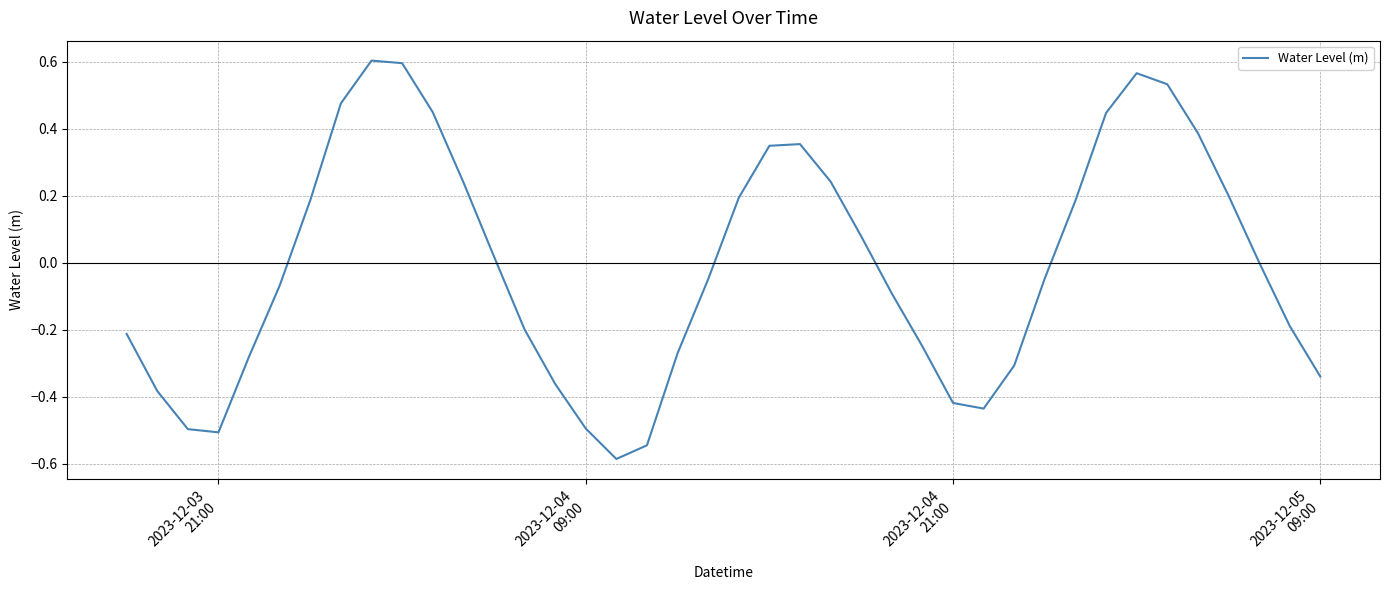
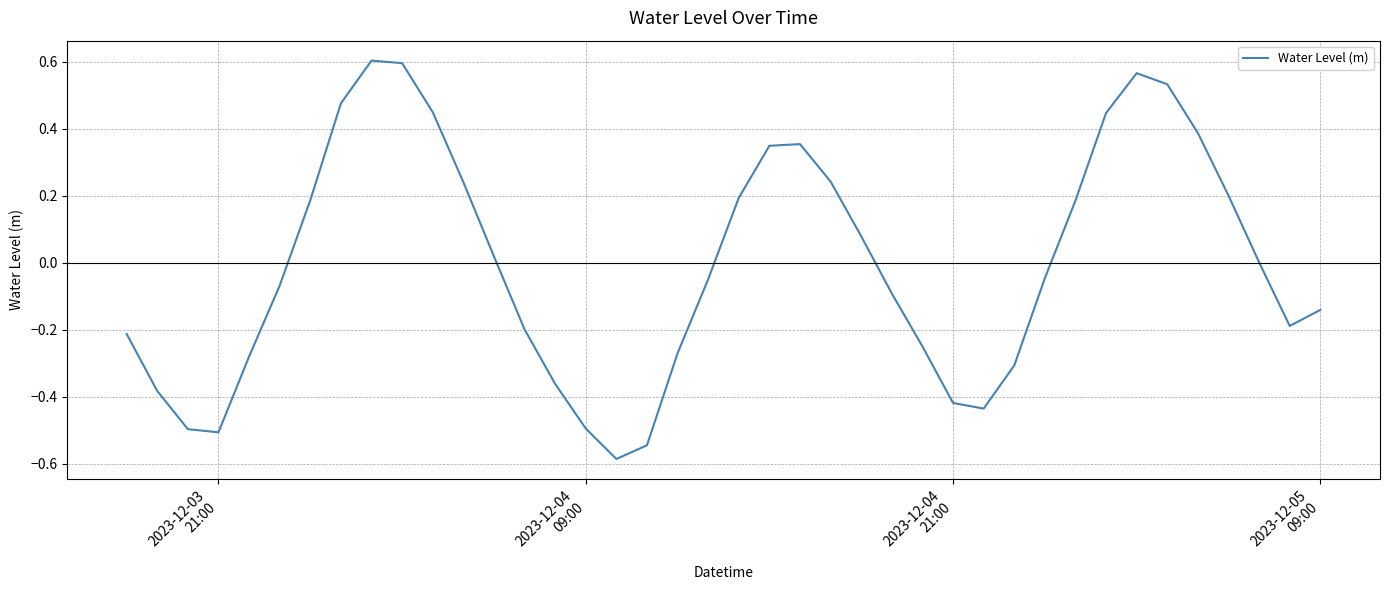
2023-12-05 09:00: -0.34 -> -0.14
